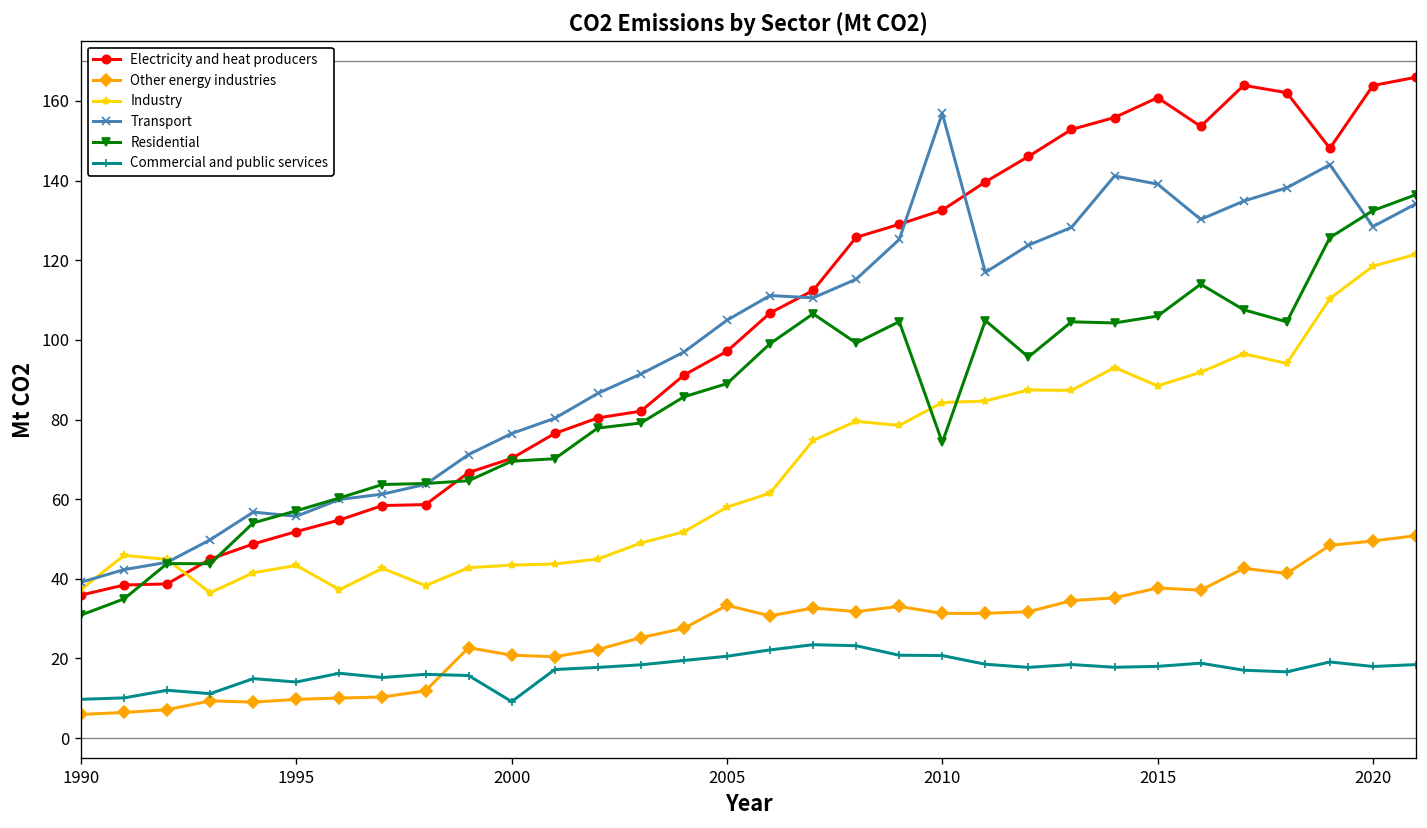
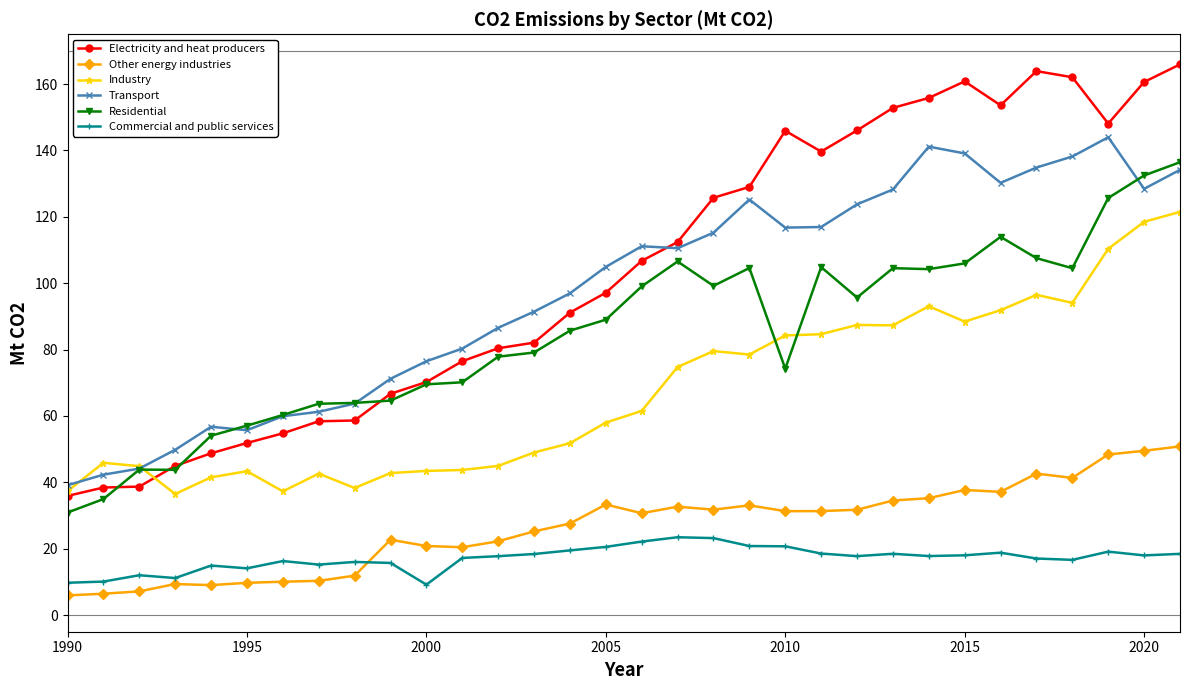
Electricity and heat producers, 2010: 133 -> 146
Transport, 2010: 157 -> 117
Electricity and heat producers, 2020: 164 -> 161
